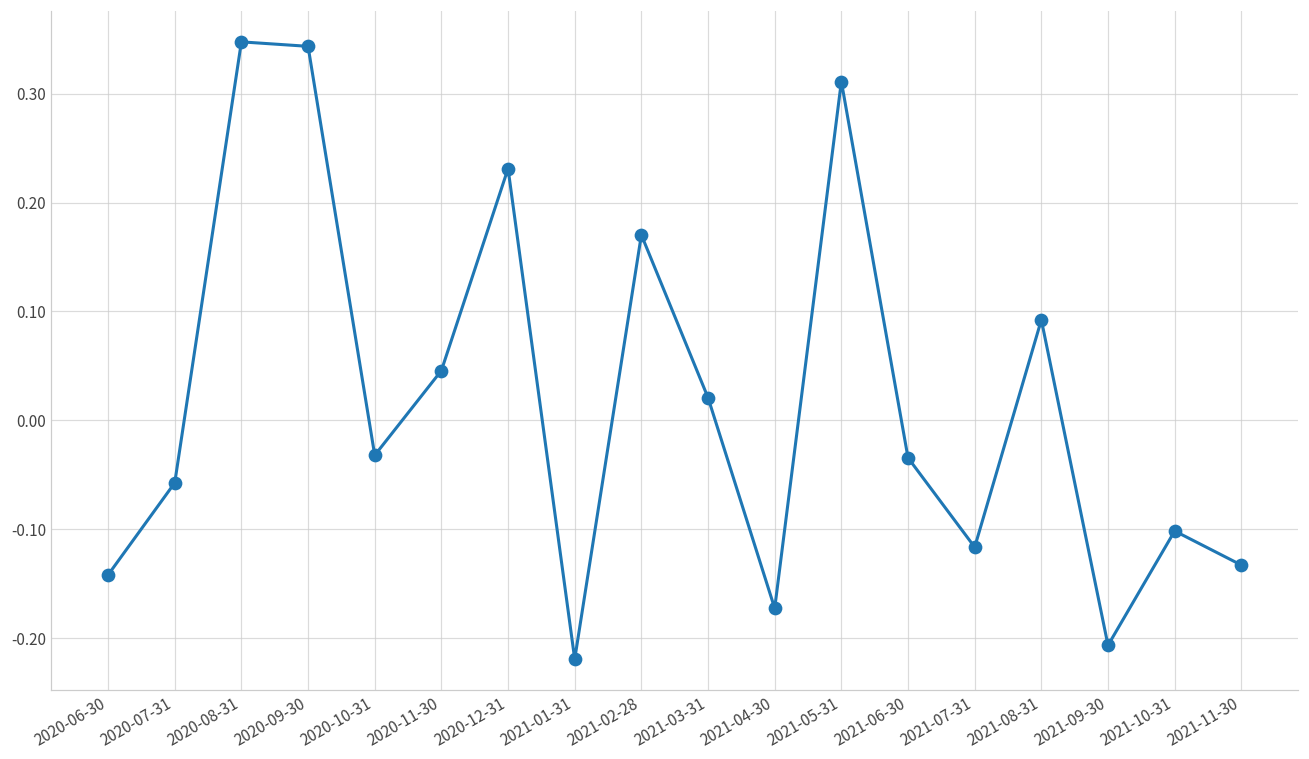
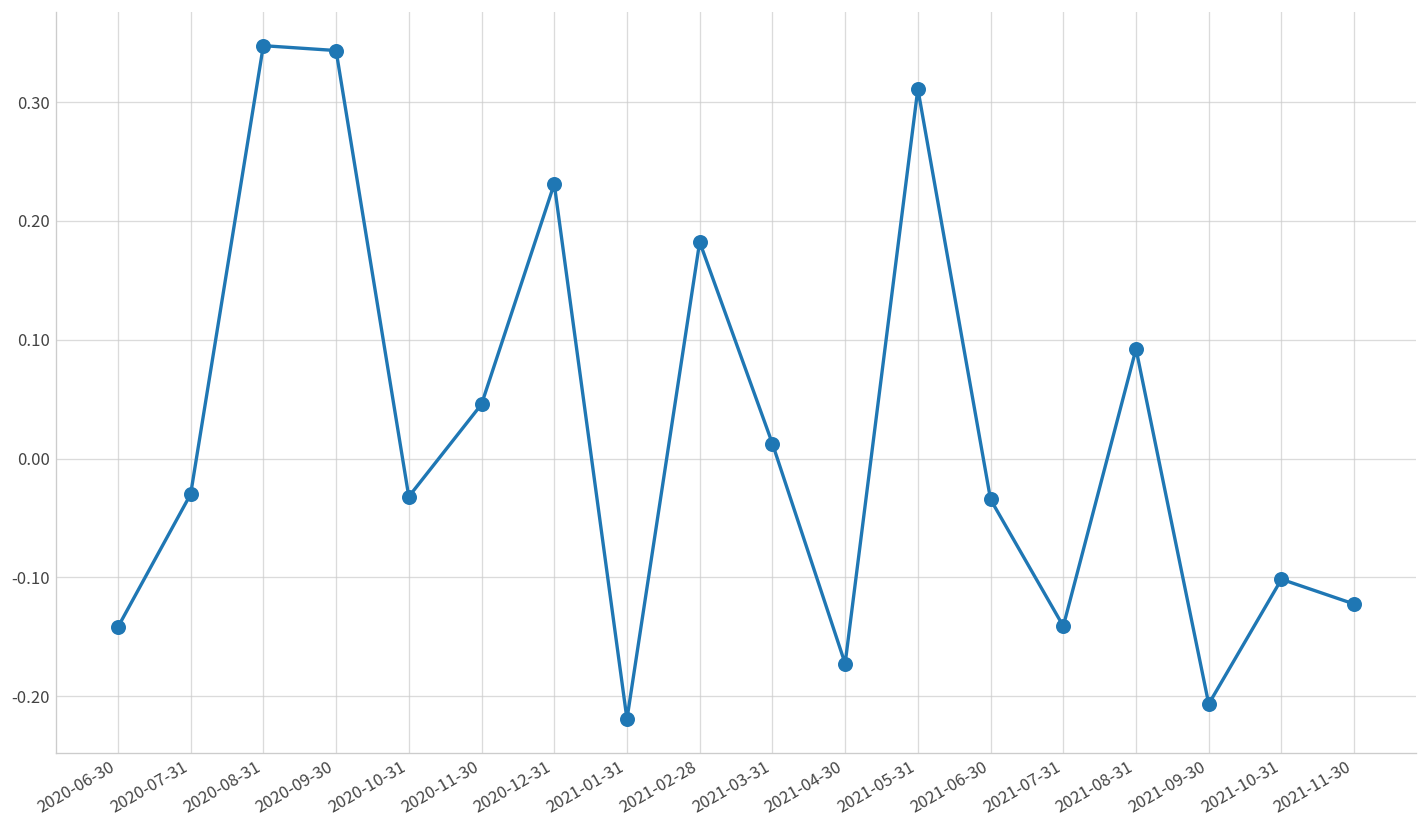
2020-07-31: -0.06 -> -0.03
2021-02-28: 0.17 -> 0.18
2021-03-31: 0.02 -> 0.01
2021-07-31: -0.12 -> -0.14
2021-11-30: -0.13 -> -0.12
